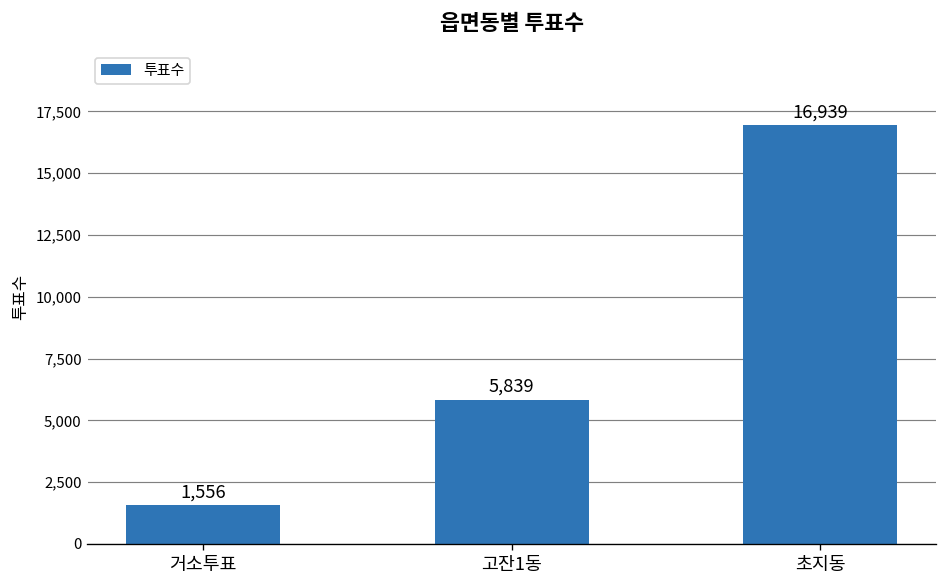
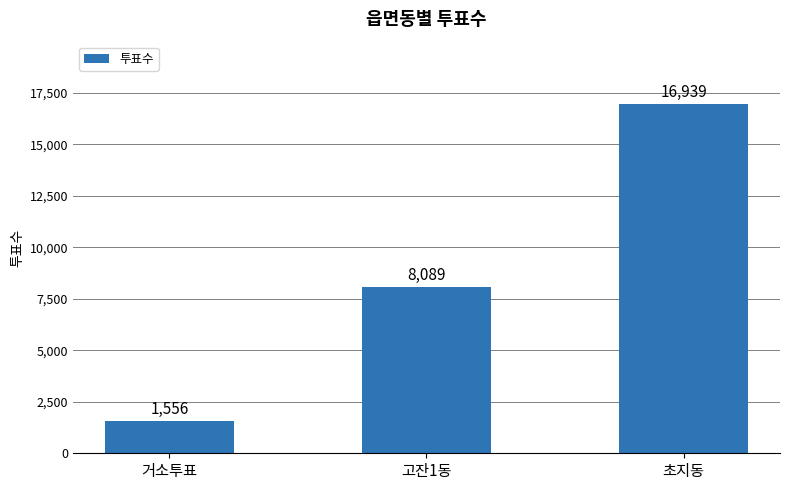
고잔1동: 5,839 -> 8,089
